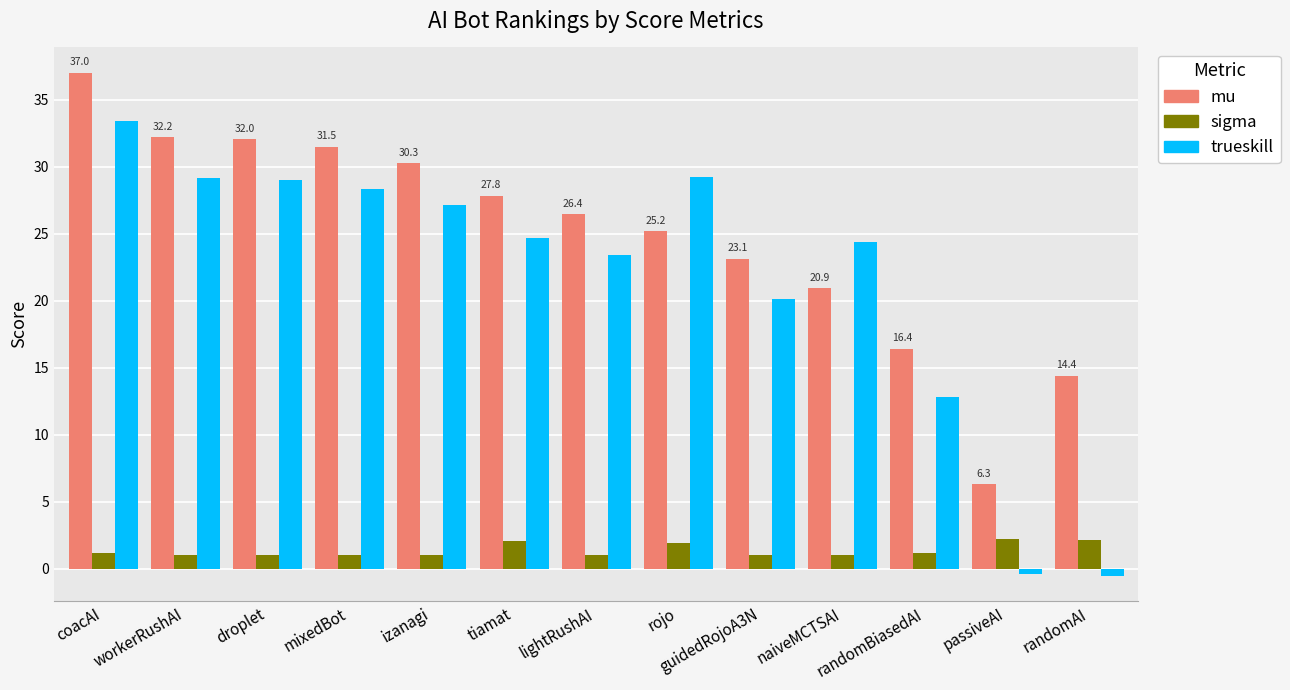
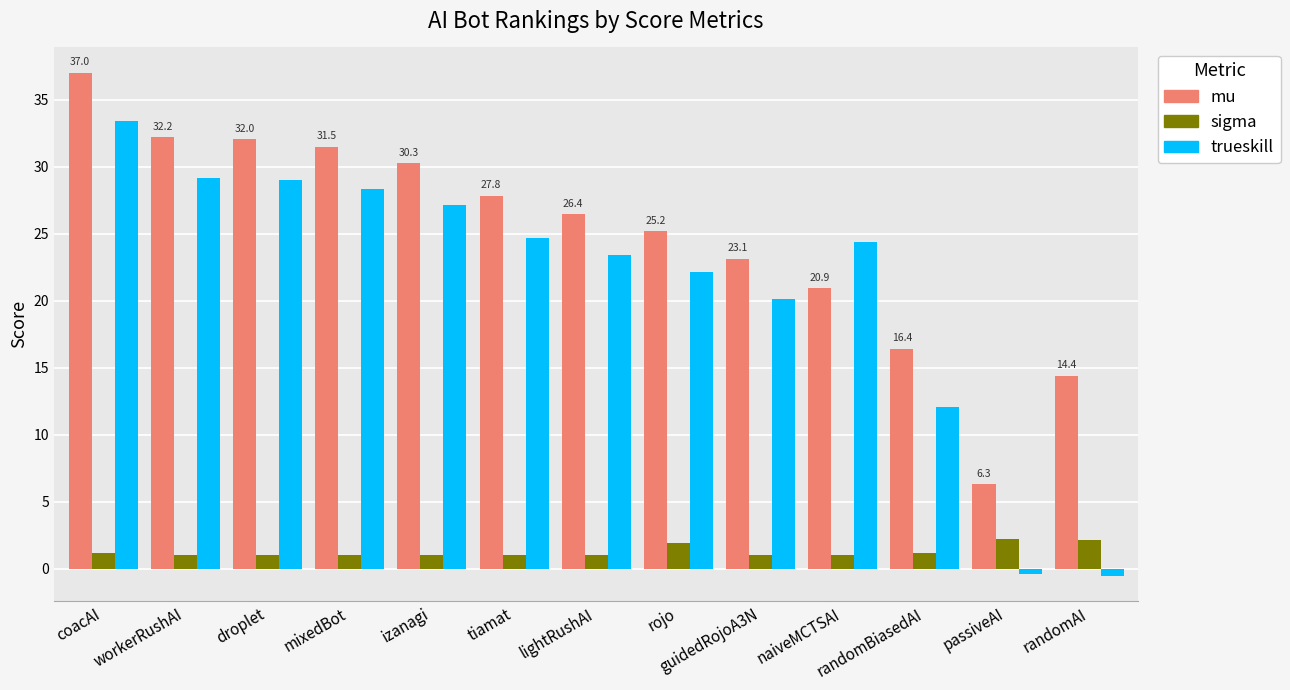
sigma, tiamat: 2.0 -> 1.0
trueskill, rojo: 29.2 -> 22.2
trueskill, randomBiasedAI: 12.8 -> 12.1
